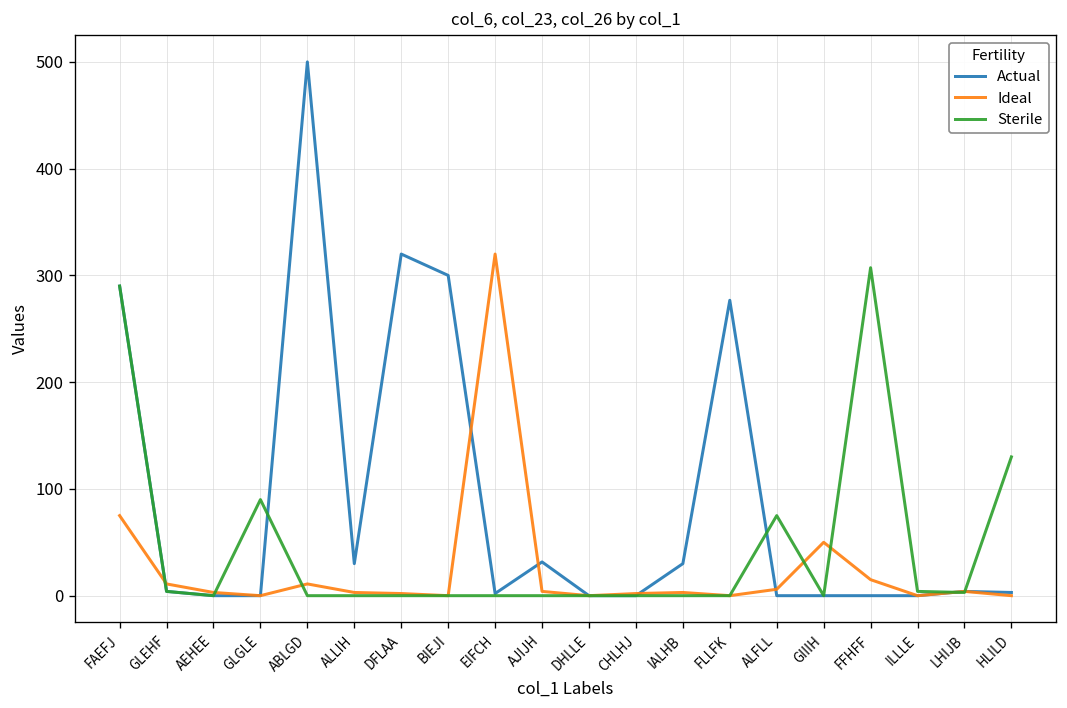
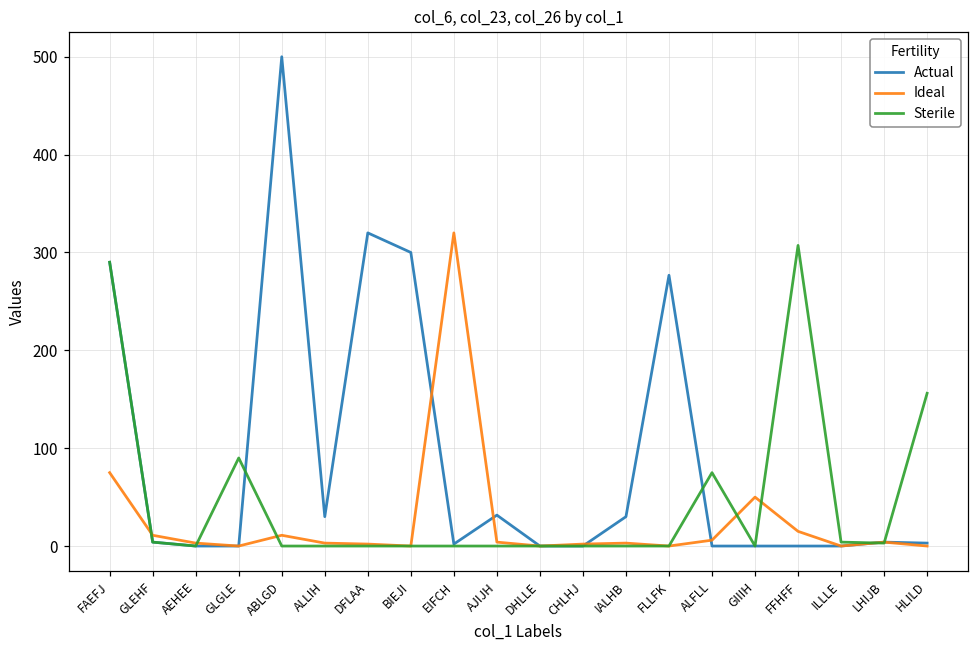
Sterile, HLILD: 130 -> 160
